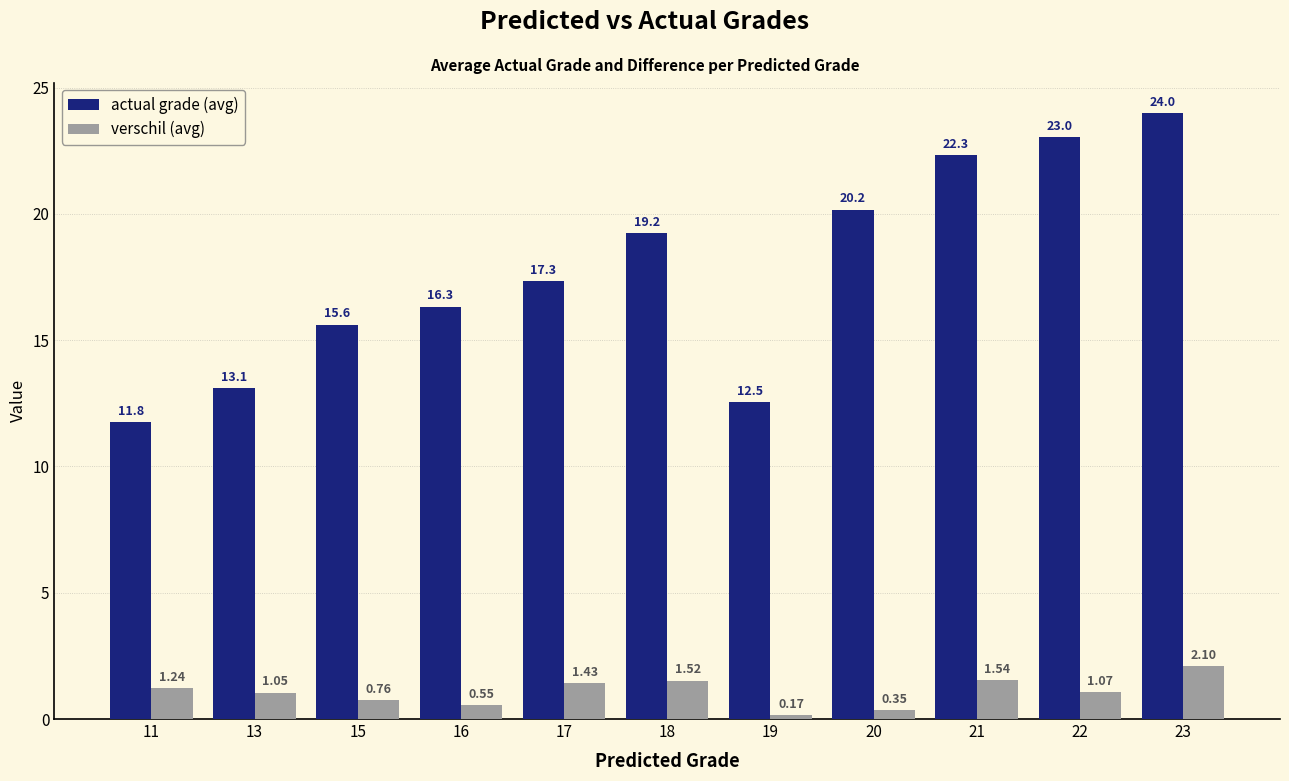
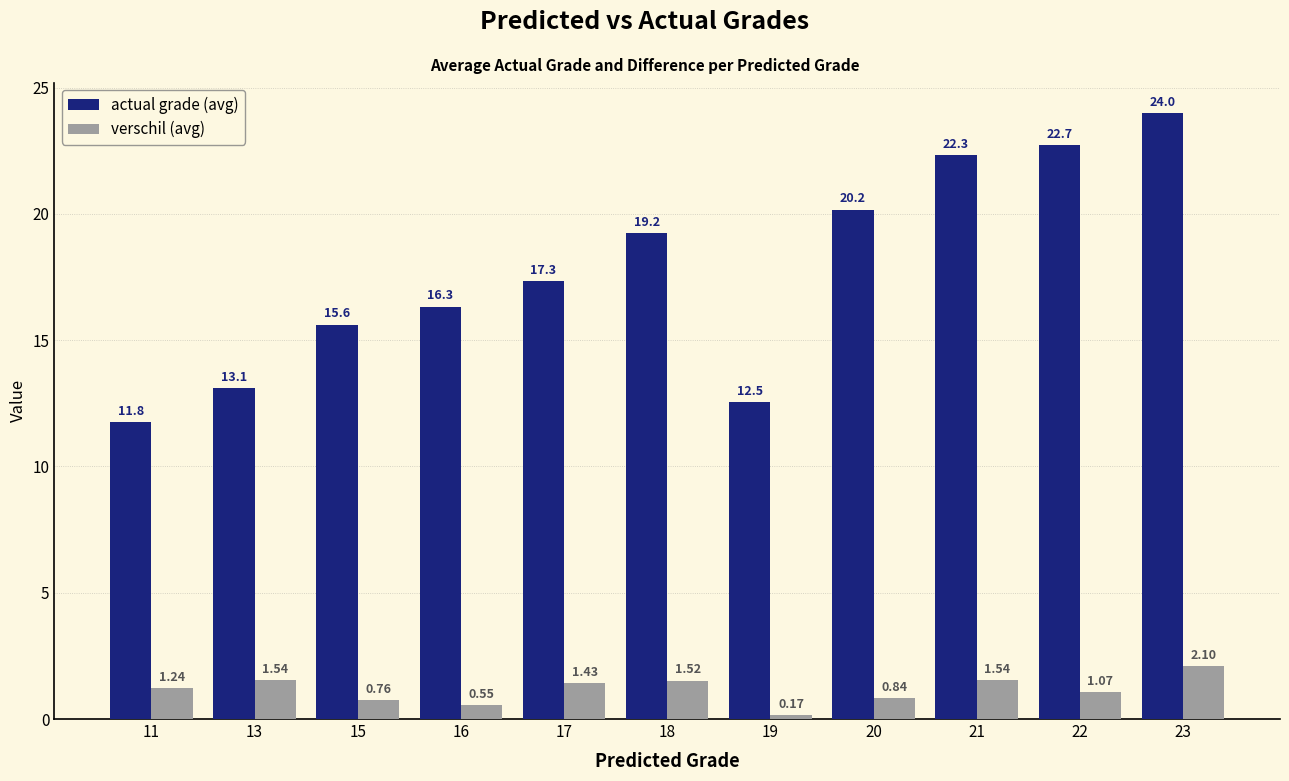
verschil (avg), 13: 1.05 -> 1.54
verschil (avg), 20: 0.35 -> 0.84
actual grade (avg), 22: 23.0 -> 22.7
